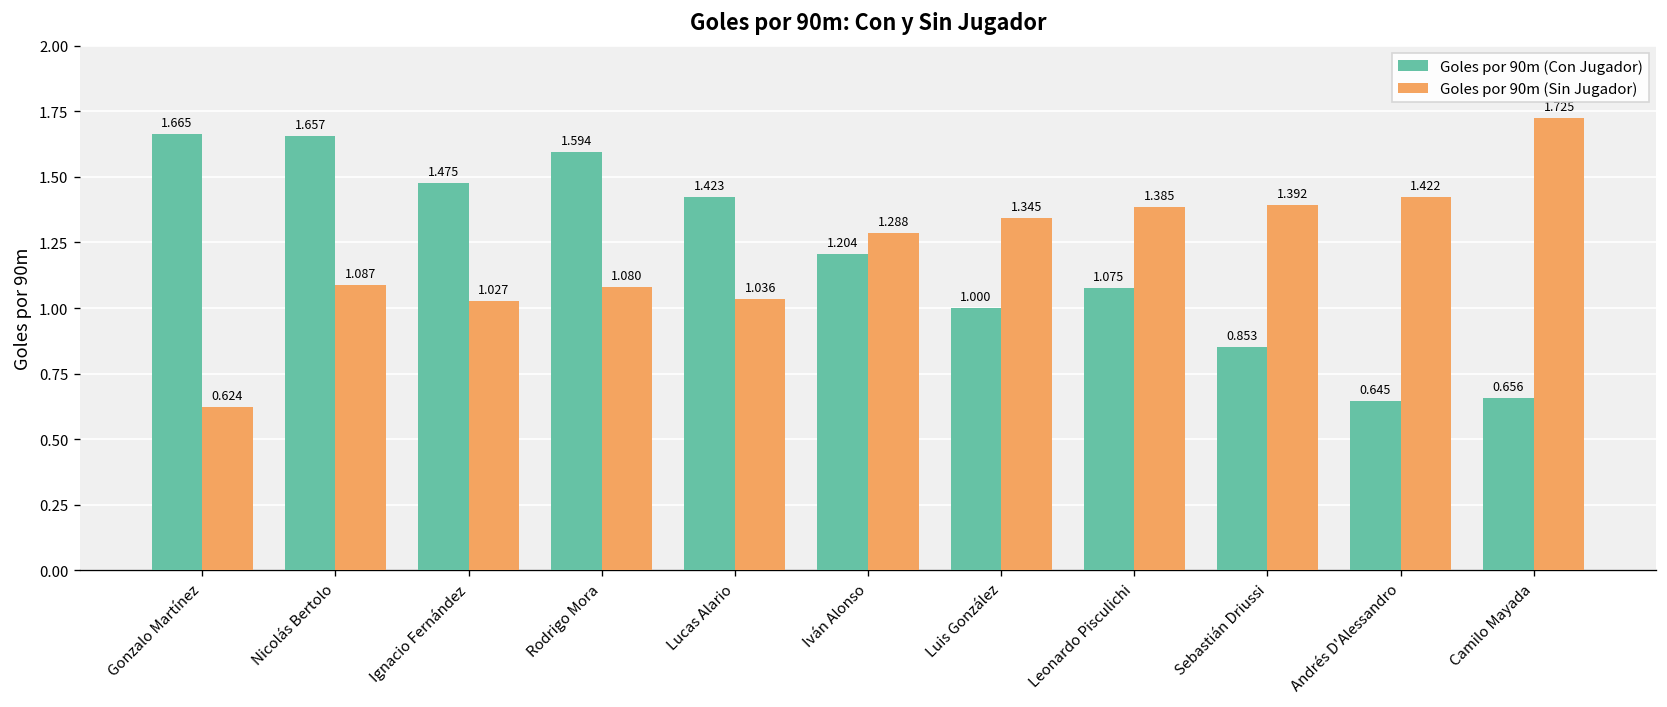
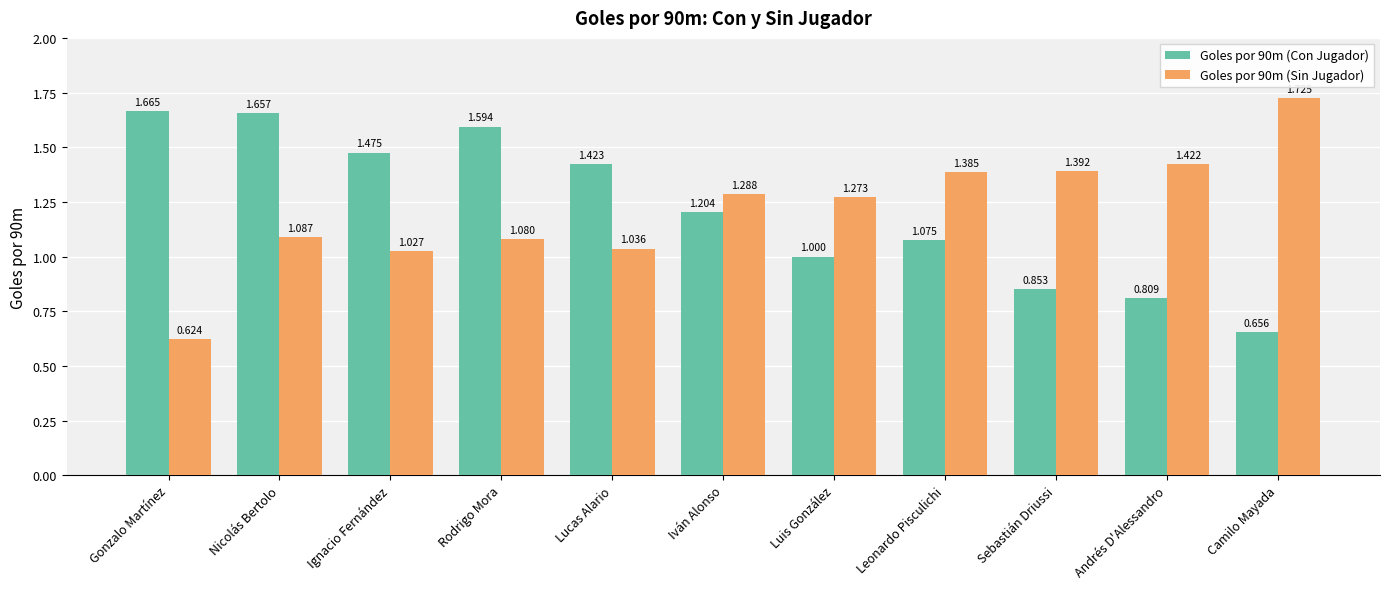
Goles por 90m (Sin Jugador), Luis González: 1.345 -> 1.273
Goles por 90m (Con Jugador), Andrés D'Alessandro: 0.645 -> 0.809
